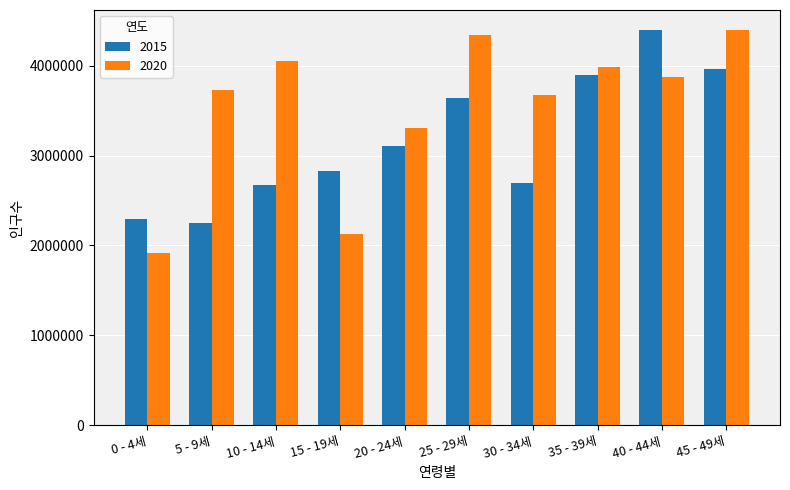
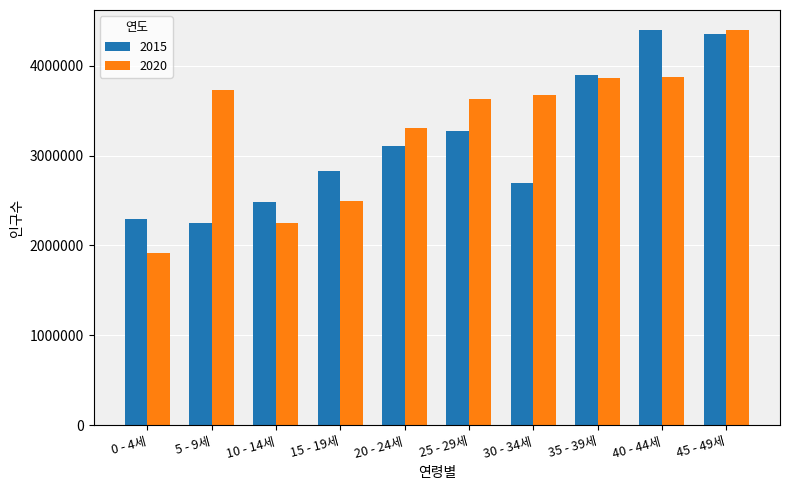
2015, 10 - 14세: 2700000 -> 2500000
2020, 10 - 14세: 4100000 -> 2200000
2020, 15 - 19세: 2100000 -> 2500000
2015, 25 - 29세: 3600000 -> 3300000
2020, 25 - 29세: 4300000 -> 3600000
2020, 35 - 39세: 4000000 -> 3900000
2015, 45 - 49세: 4000000 -> 4400000
